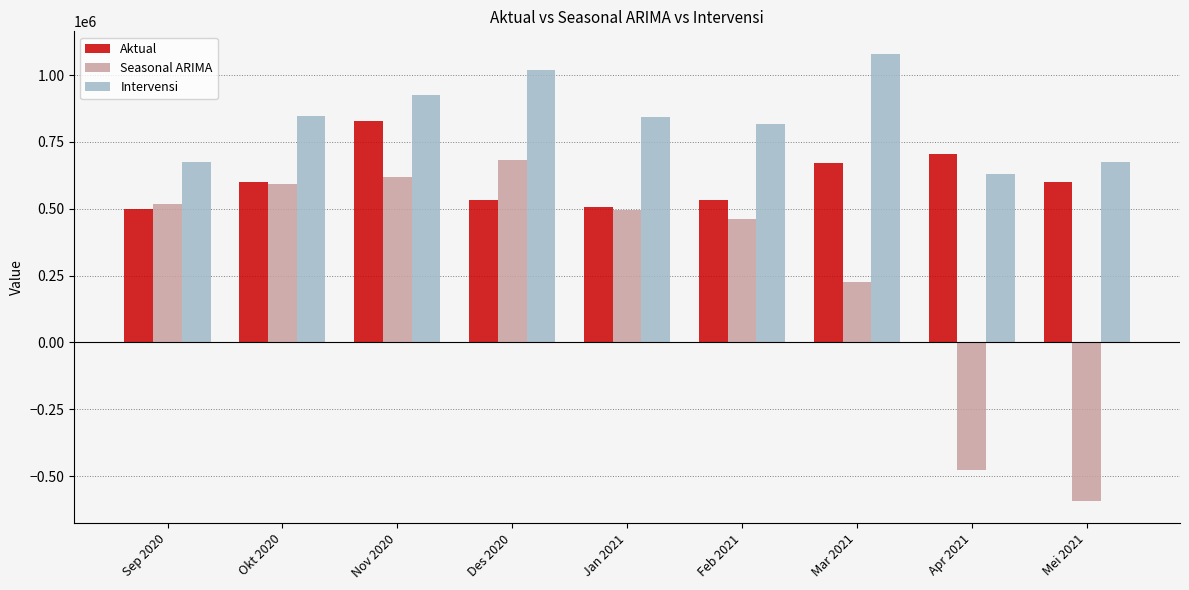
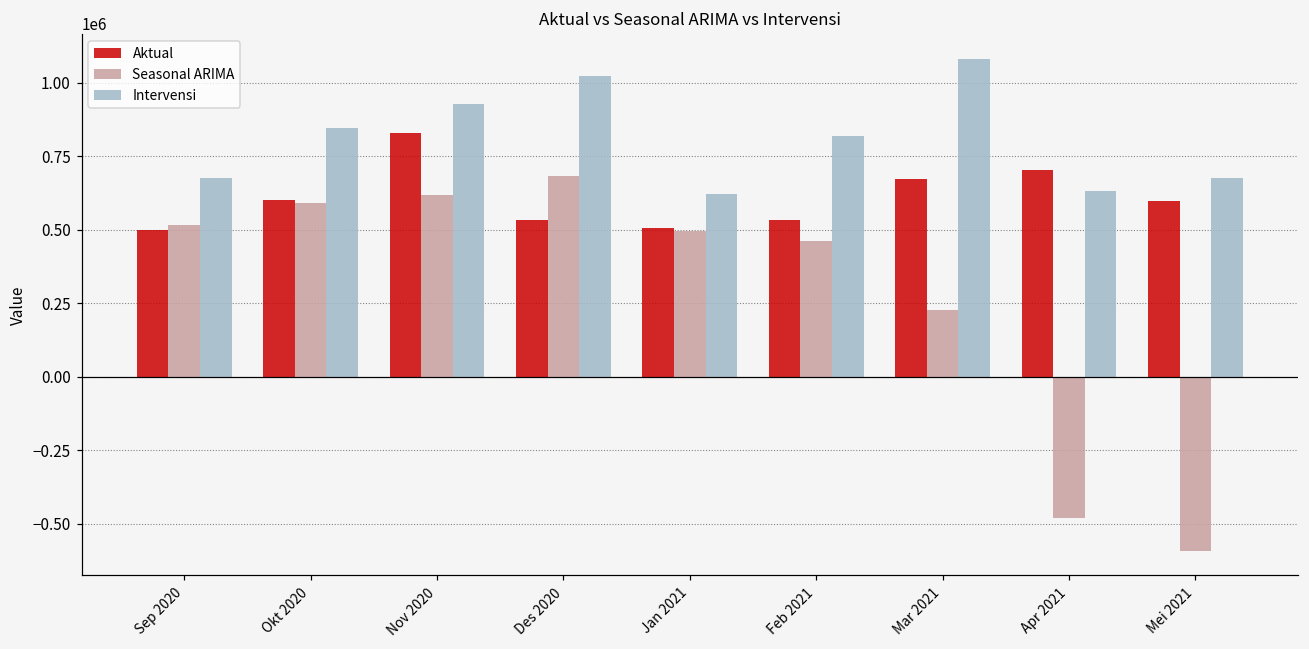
Intervensi, Jan 2021: 840000 -> 620000
